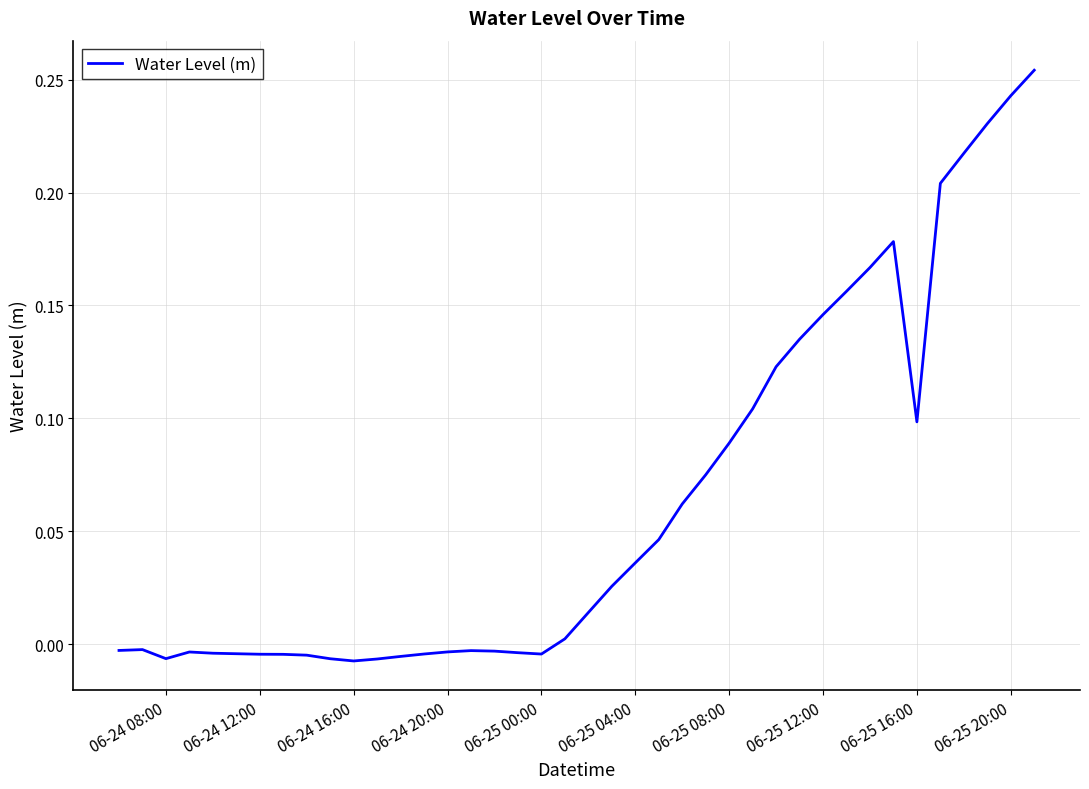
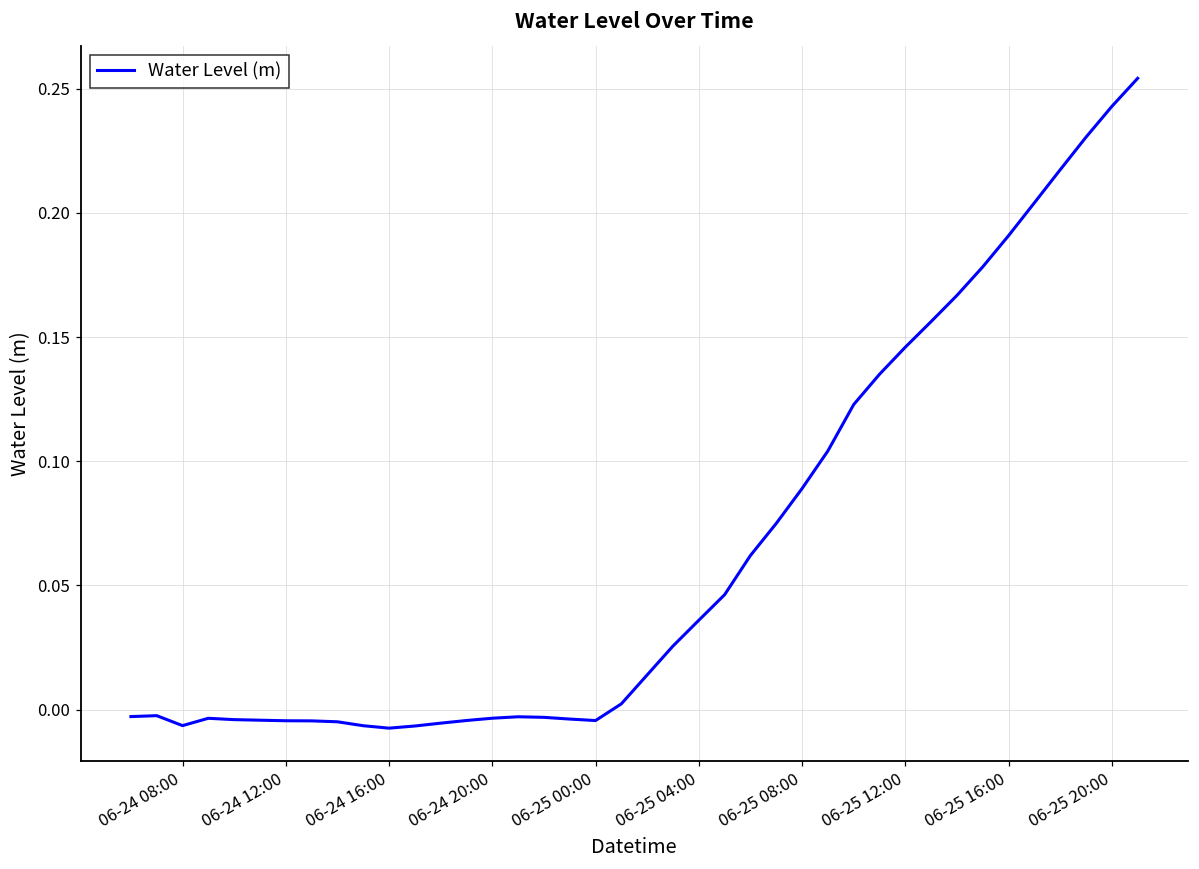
06-25 16:00: 0.098 -> 0.191
